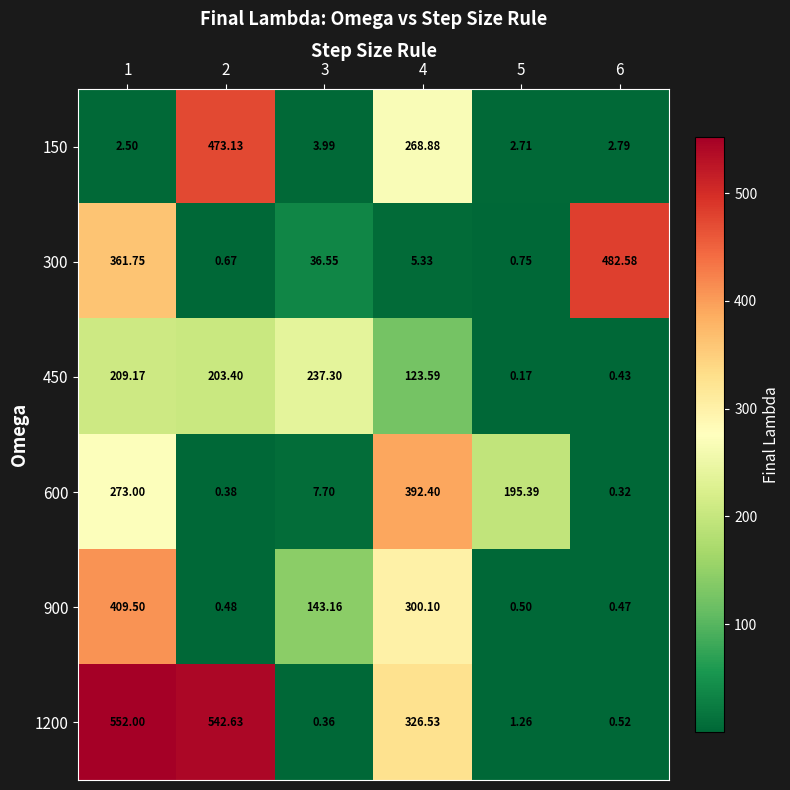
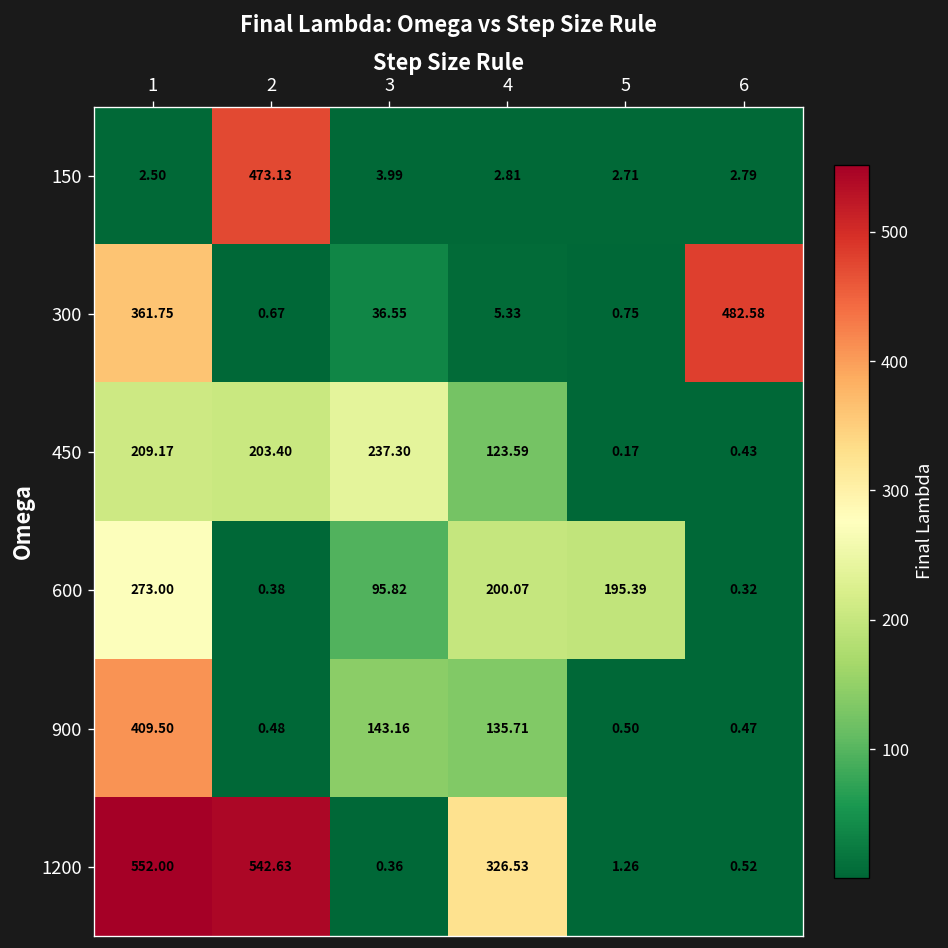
150, 4: 268.88 -> 2.81
600, 3: 7.70 -> 95.82
600, 4: 392.40 -> 200.07
900, 4: 300.10 -> 135.71
